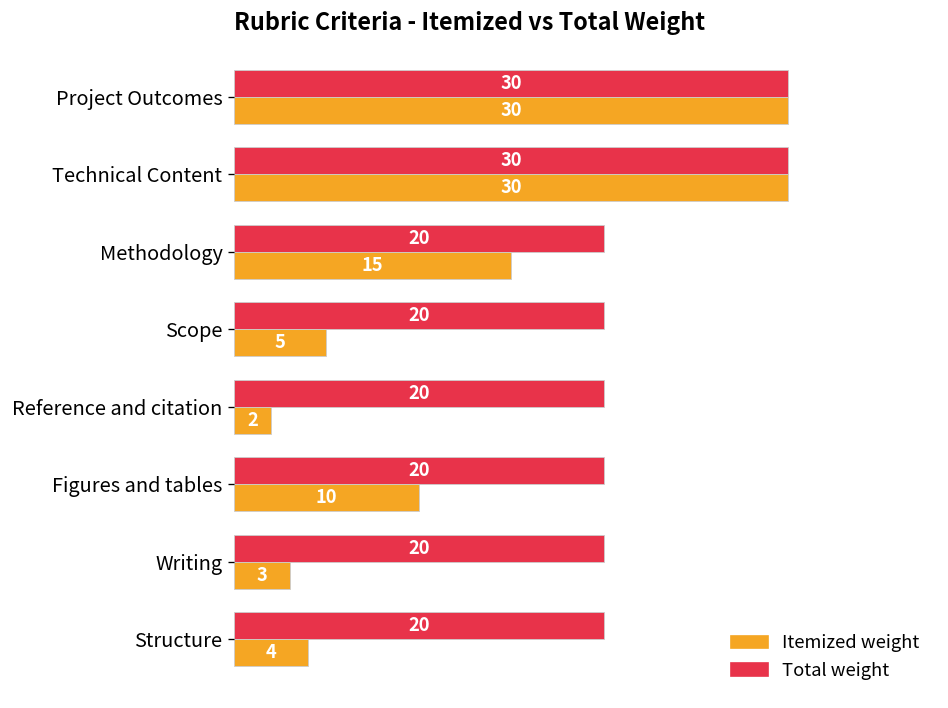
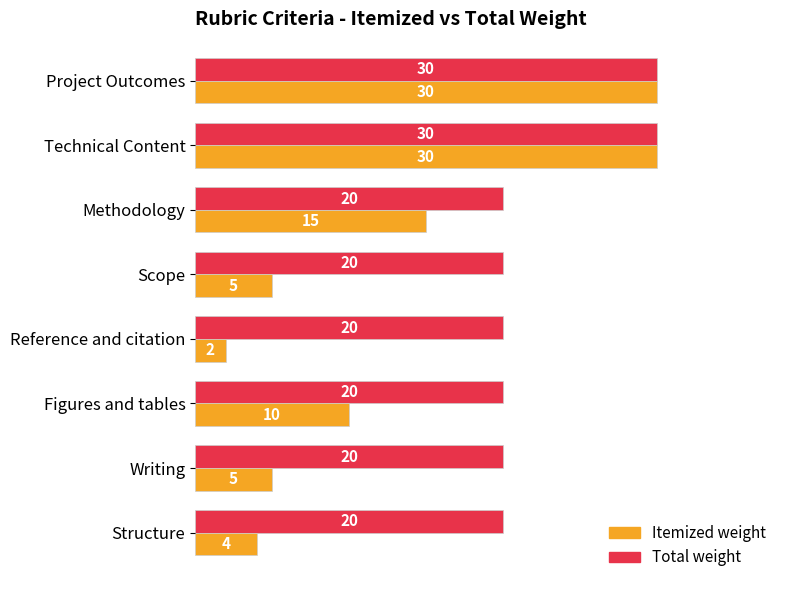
Itemized weight, Writing: 3 -> 5
